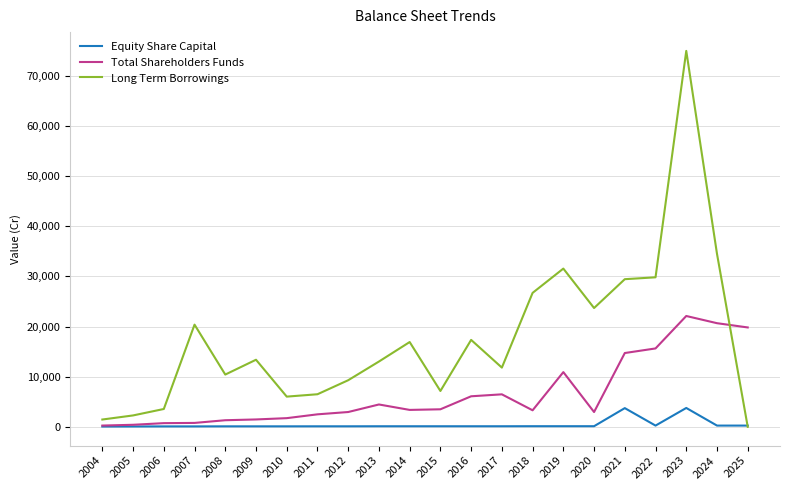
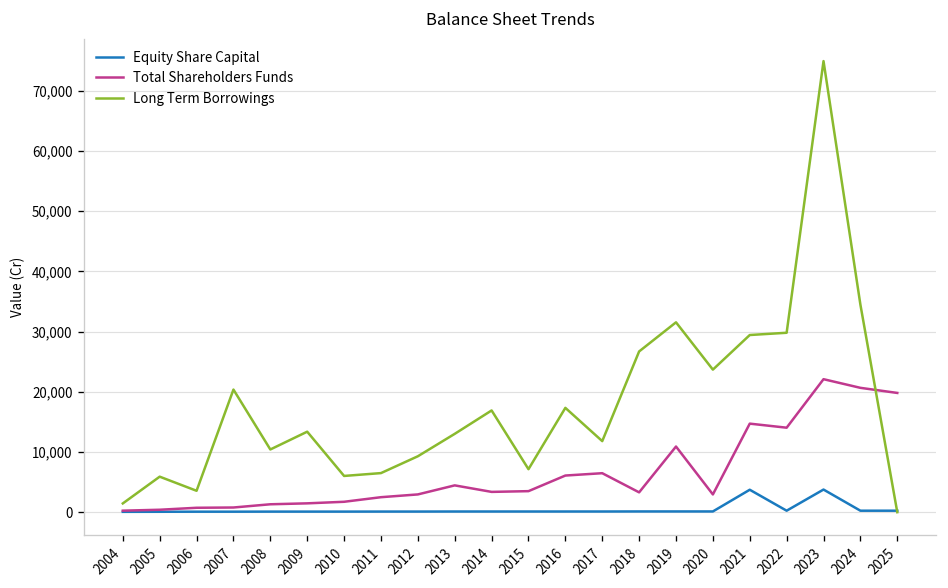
Long Term Borrowings, 2005: 2,000 -> 6,000
Total Shareholders Funds, 2022: 16,000 -> 14,000
